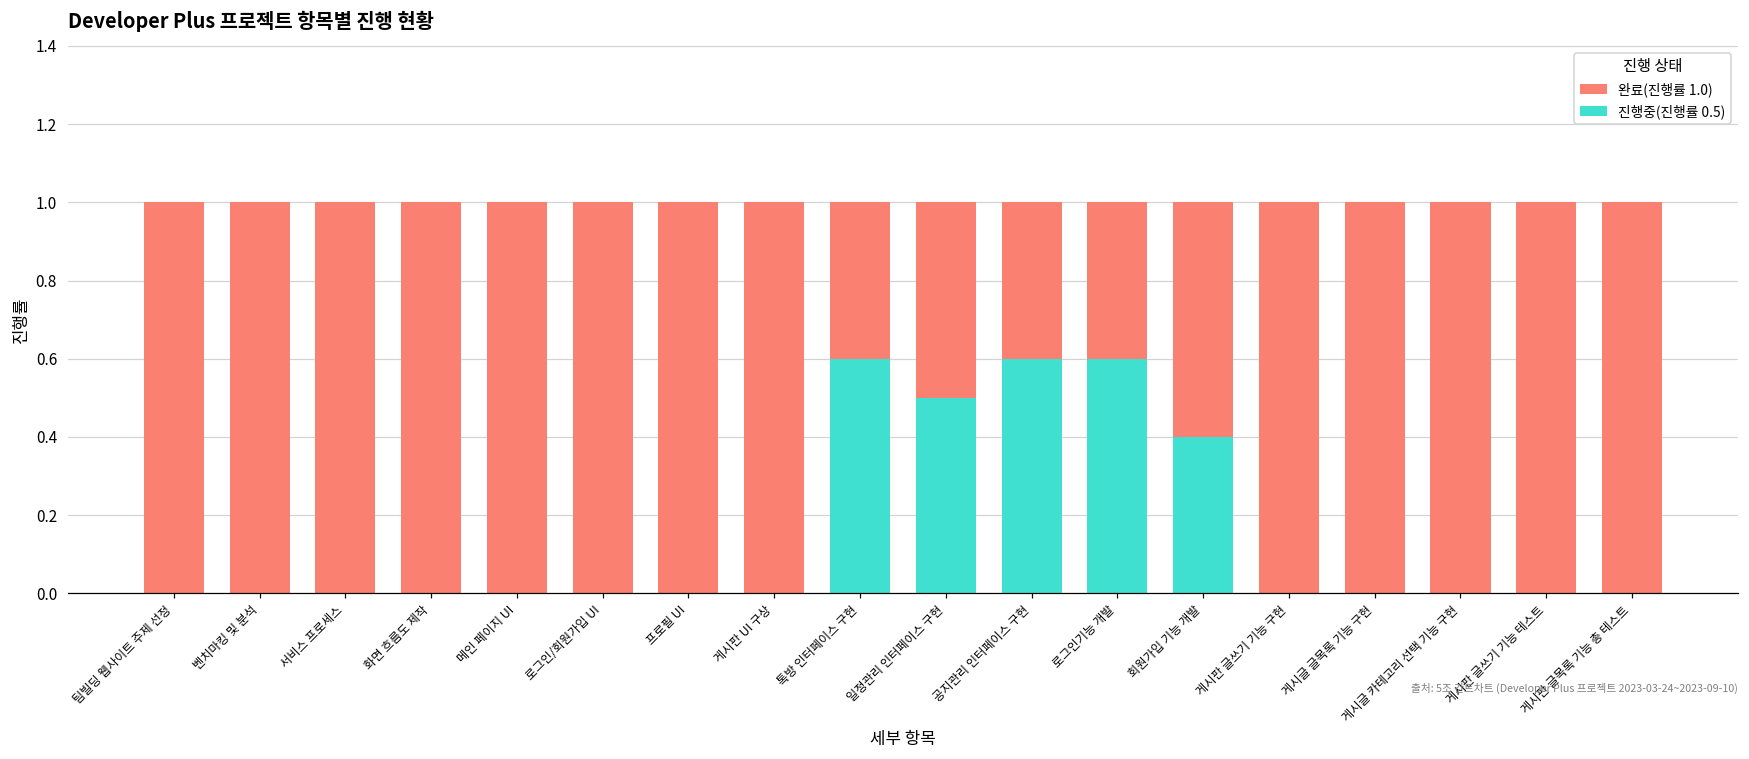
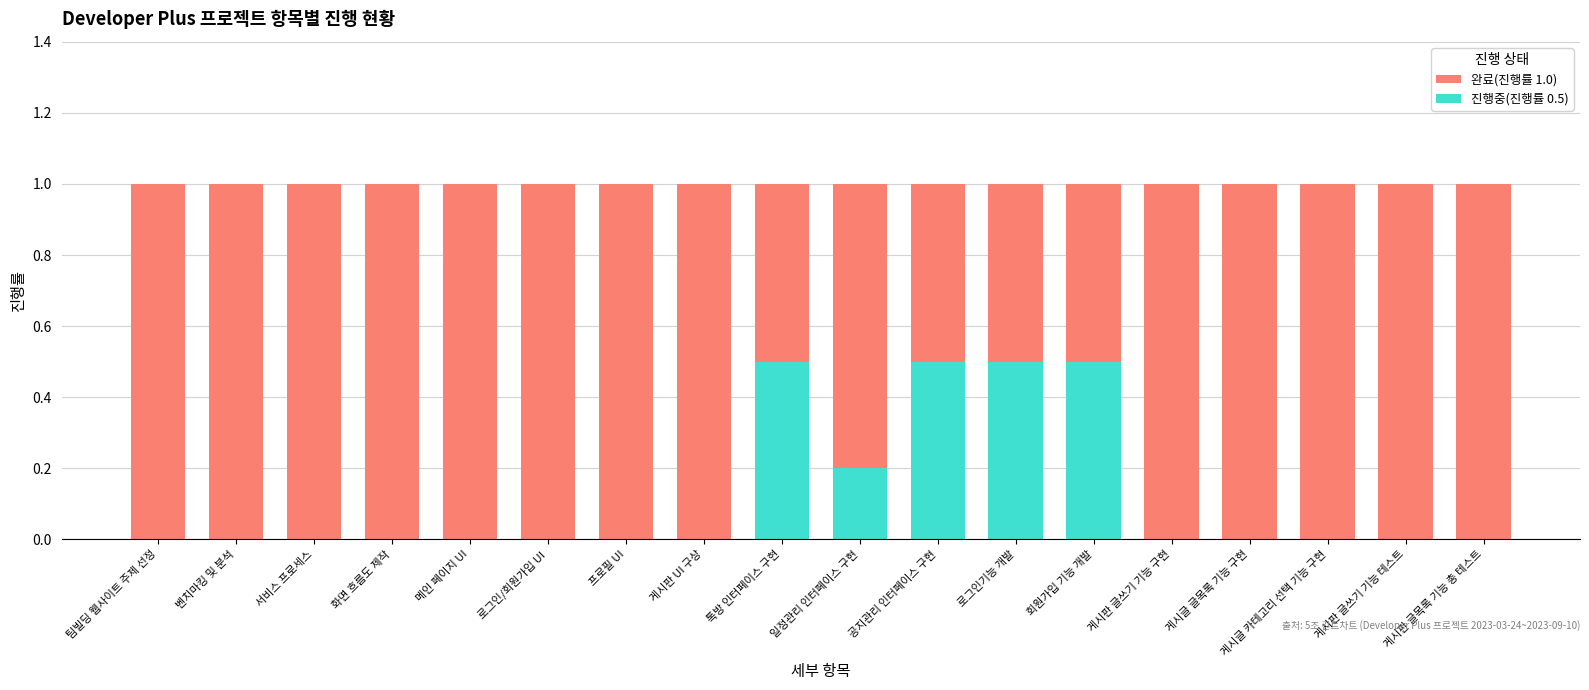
진행중(진행률 0.5), 톡방 인터페이스 구현: 0.6 -> 0.5
진행중(진행률 0.5), 일정관리 인터페이스 구현: 0.5 -> 0.2
진행중(진행률 0.5), 공지관리 인터페이스 구현: 0.6 -> 0.5
진행중(진행률 0.5), 로그인기능 개발: 0.6 -> 0.5
진행중(진행률 0.5), 회원가입 기능 개발: 0.4 -> 0.5
